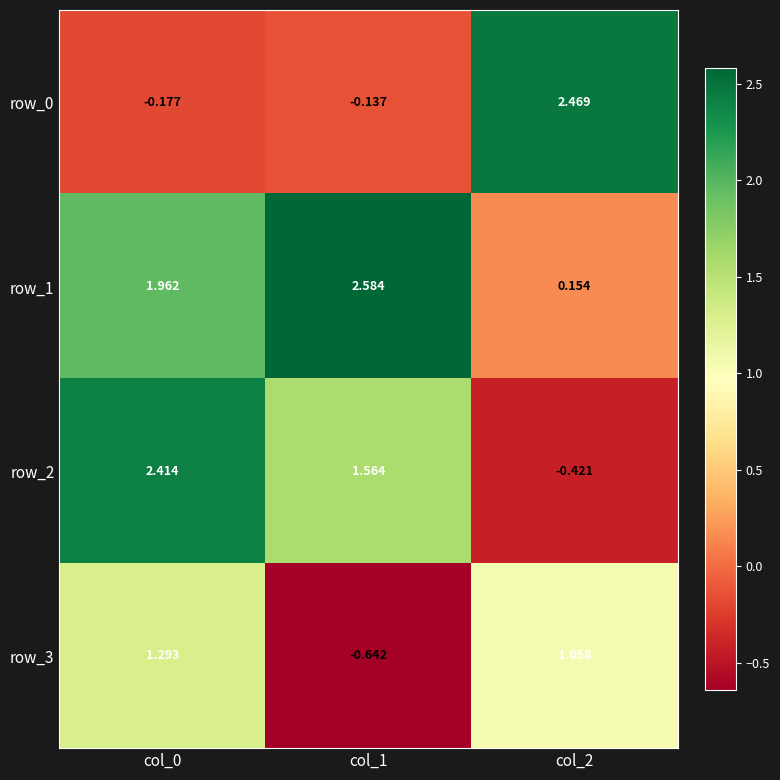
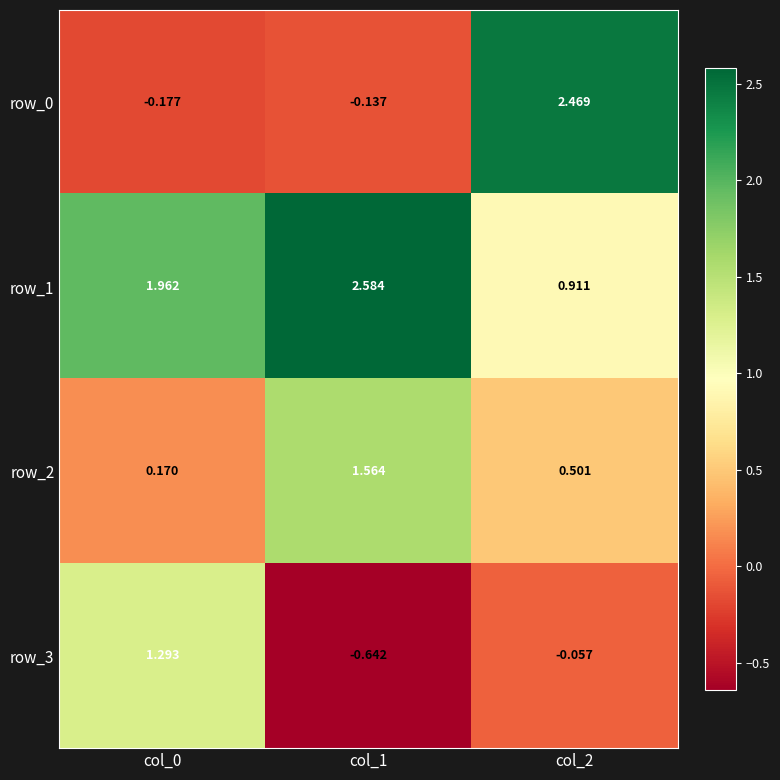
row_1, col_2: 0.154 -> 0.911
row_2, col_0: 2.414 -> 0.170
row_2, col_2: -0.421 -> 0.501
row_3, col_2: 1.058 -> -0.057
